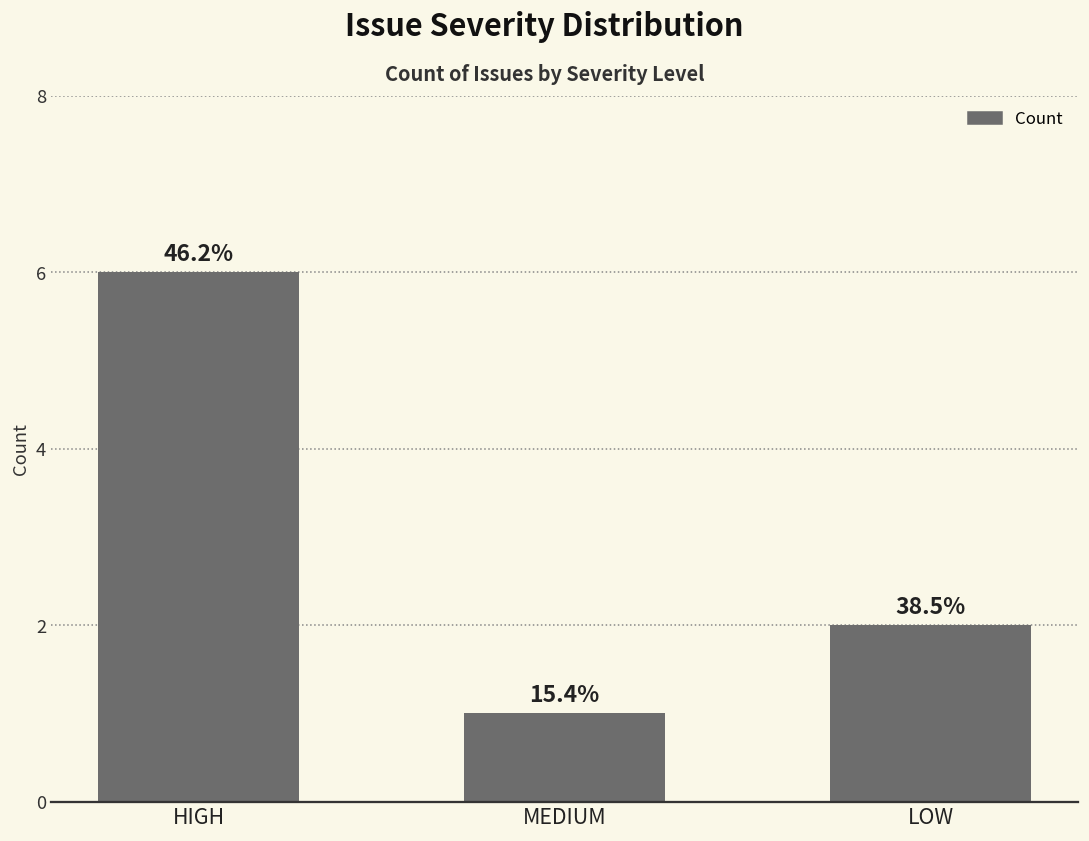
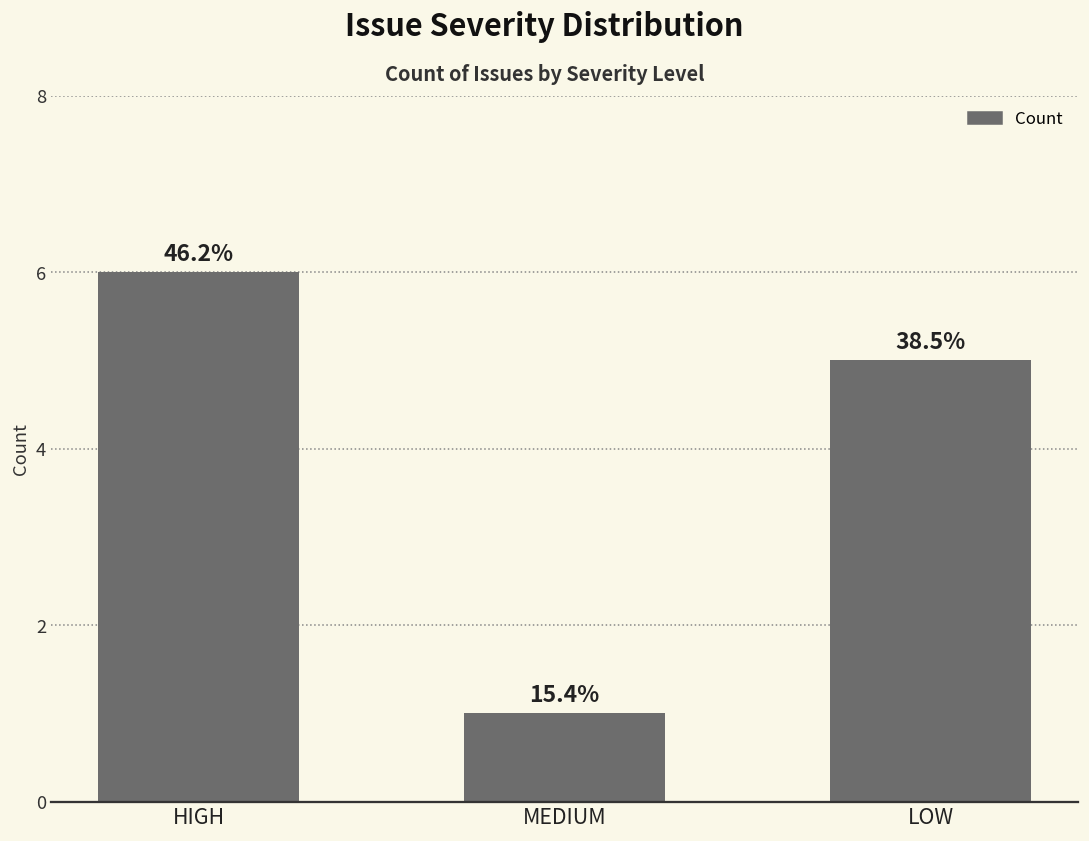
LOW: 2 -> 5
